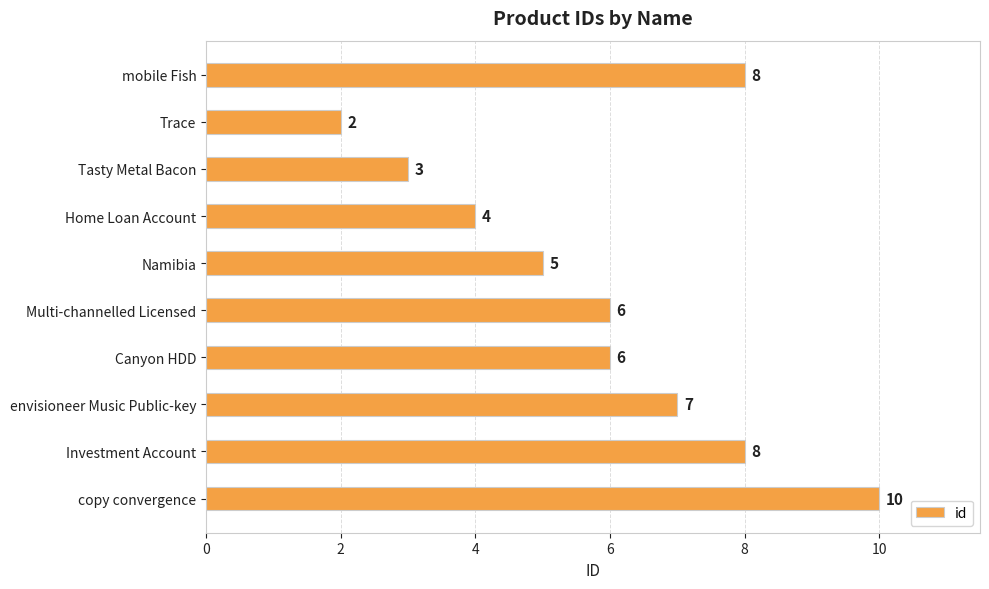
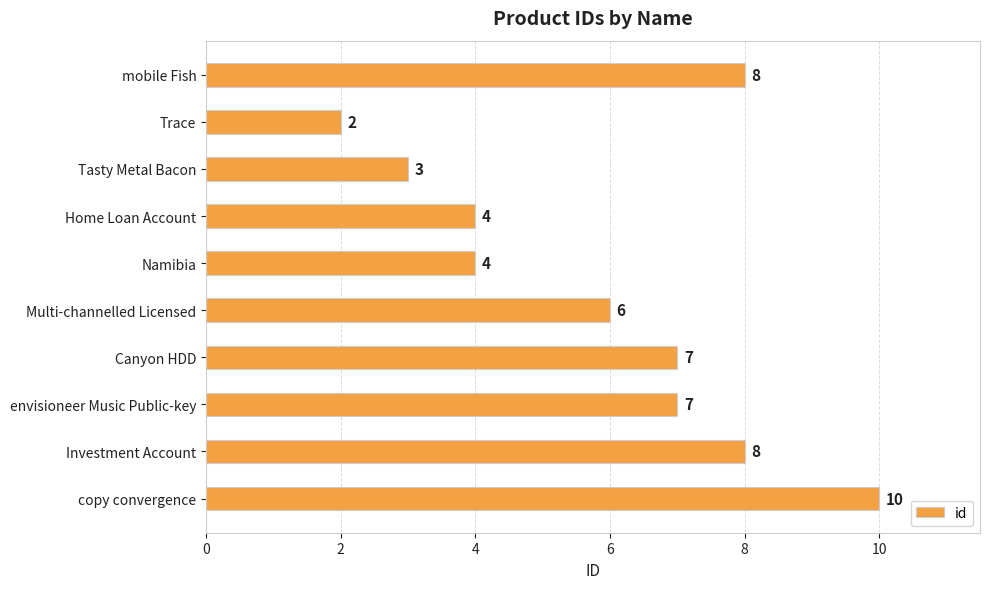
Namibia: 5 -> 4
Canyon HDD: 6 -> 7
